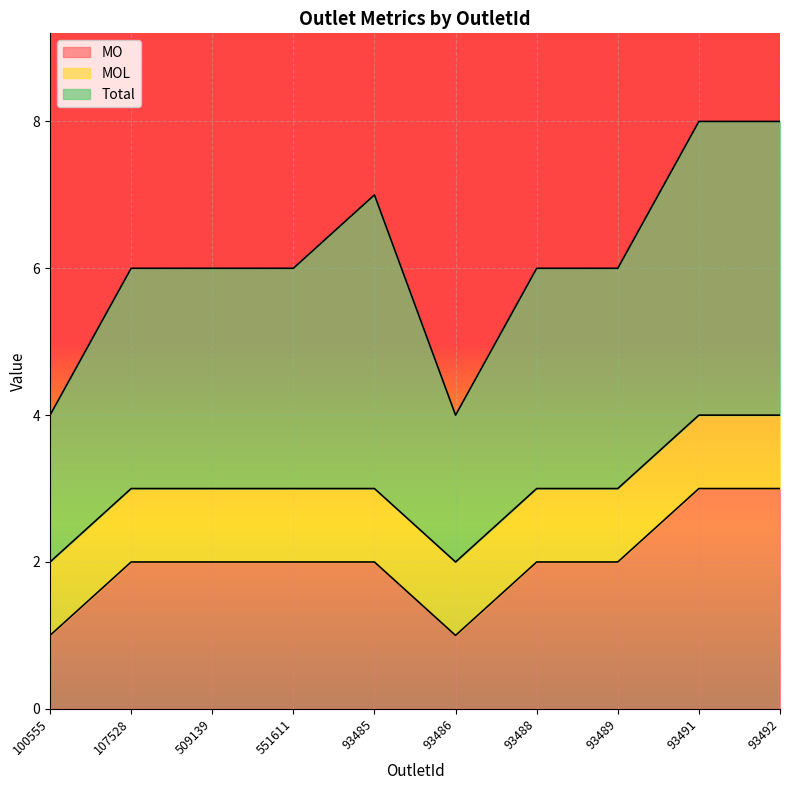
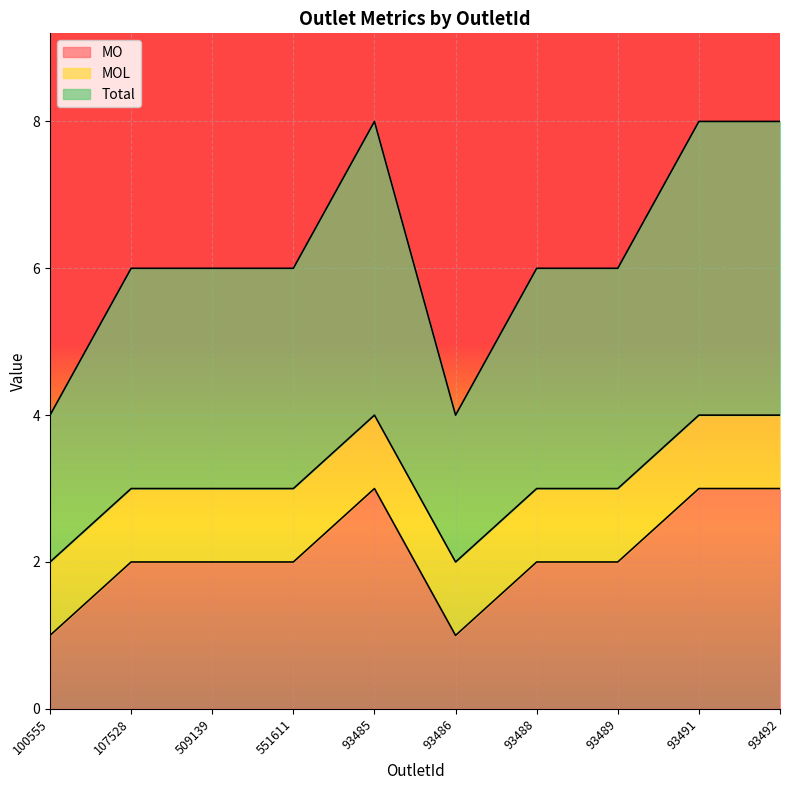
MO, 93485: 2 -> 3
